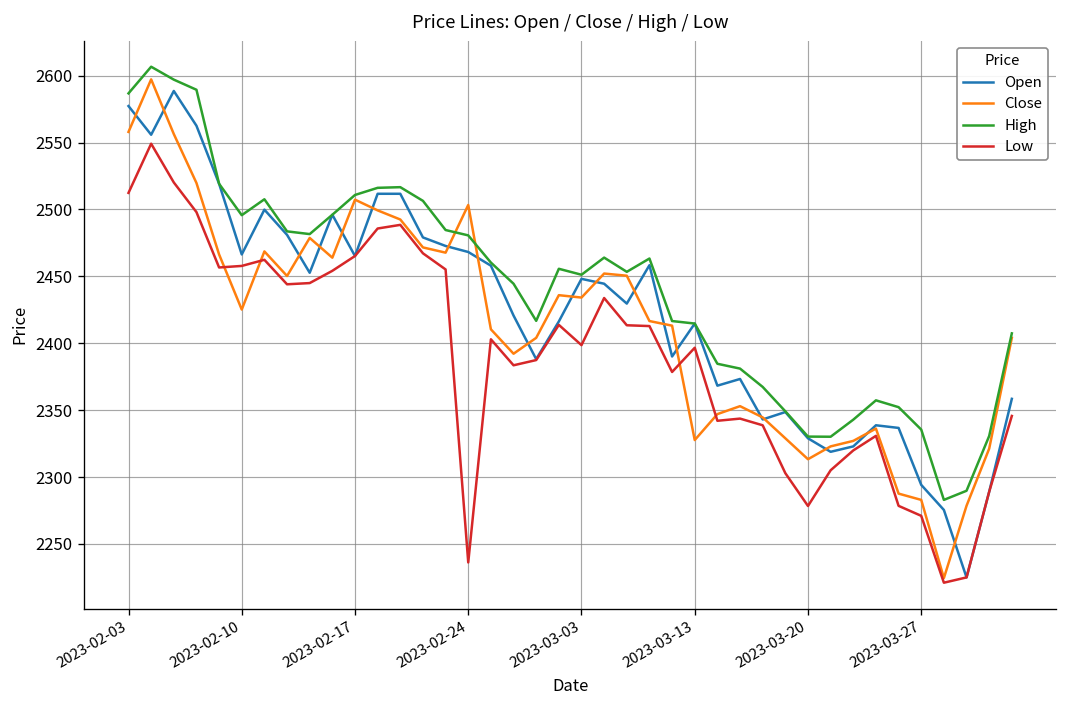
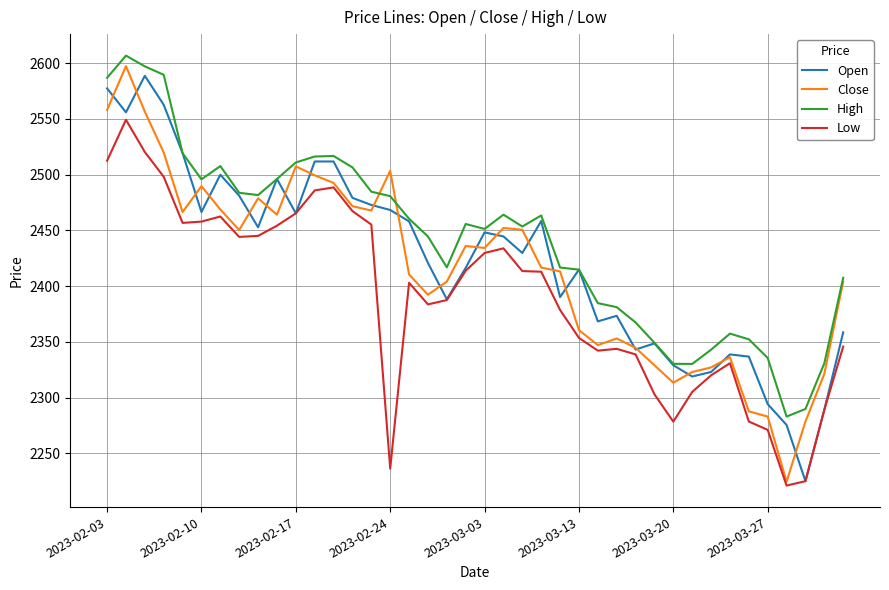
Close, 2023-02-10: 2425 -> 2490
Low, 2023-03-03: 2399 -> 2430
Close, 2023-03-13: 2328 -> 2360
Low, 2023-03-13: 2397 -> 2354
